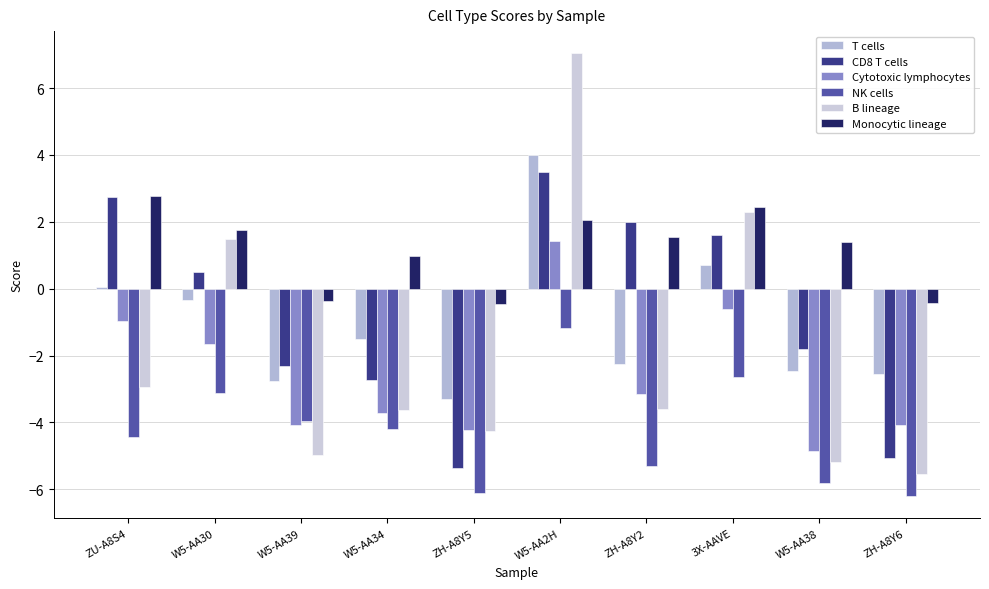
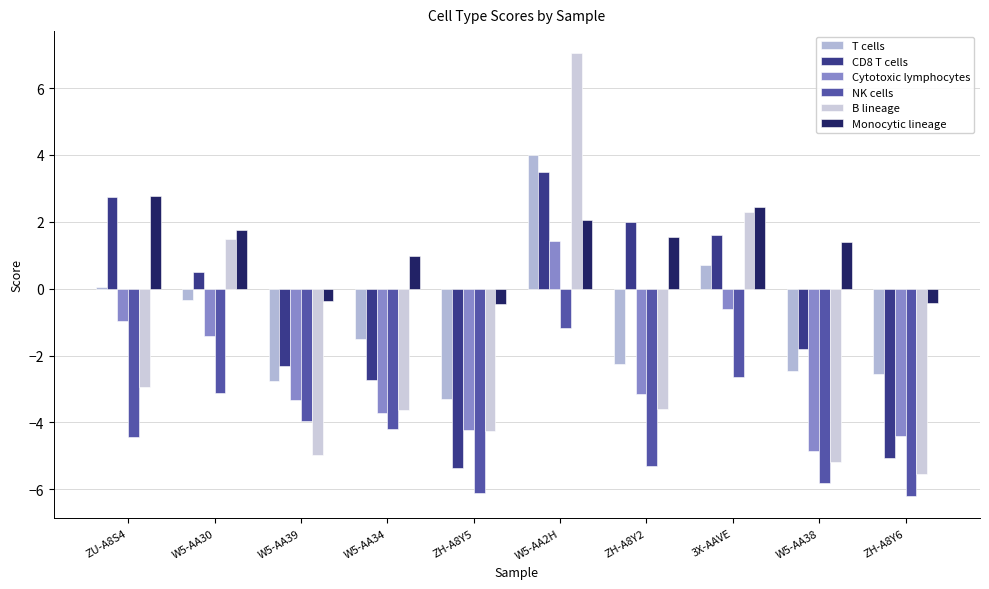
Cytotoxic lymphocytes, W5-AA30: -1.7 -> -1.4
Cytotoxic lymphocytes, W5-AA39: -4.1 -> -3.3
Cytotoxic lymphocytes, ZH-A8Y6: -4.1 -> -4.4
